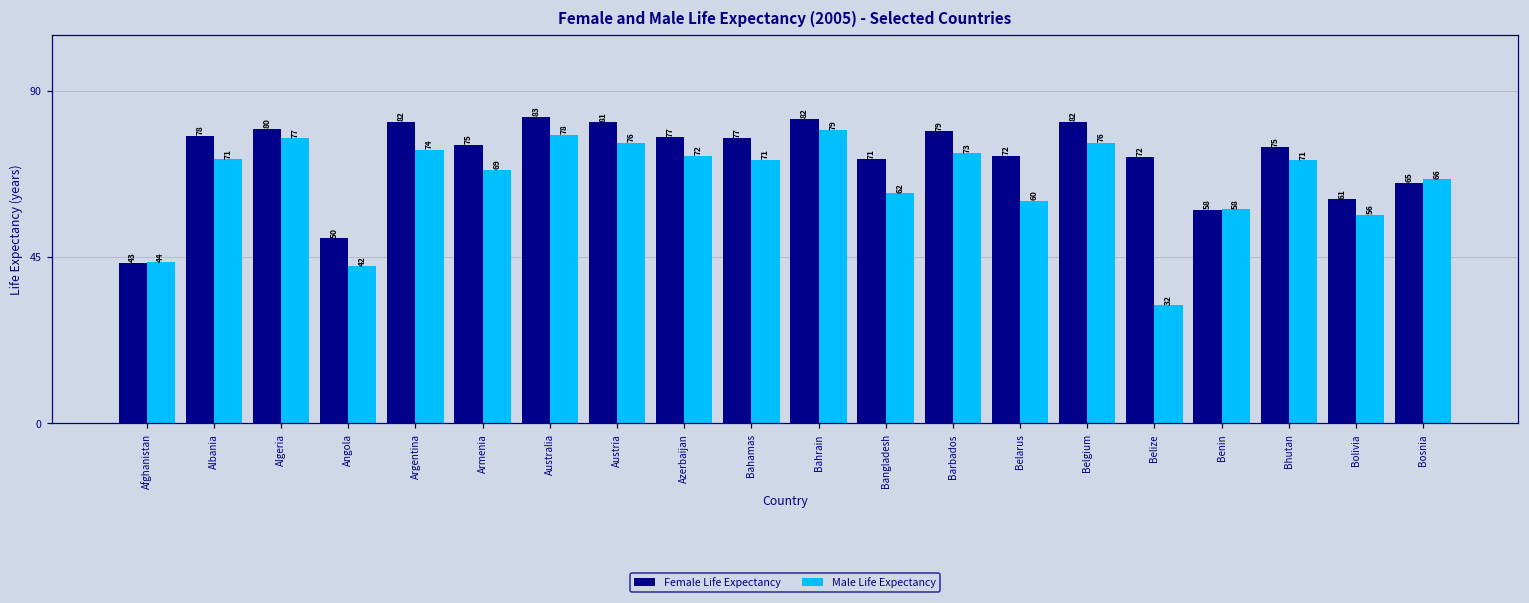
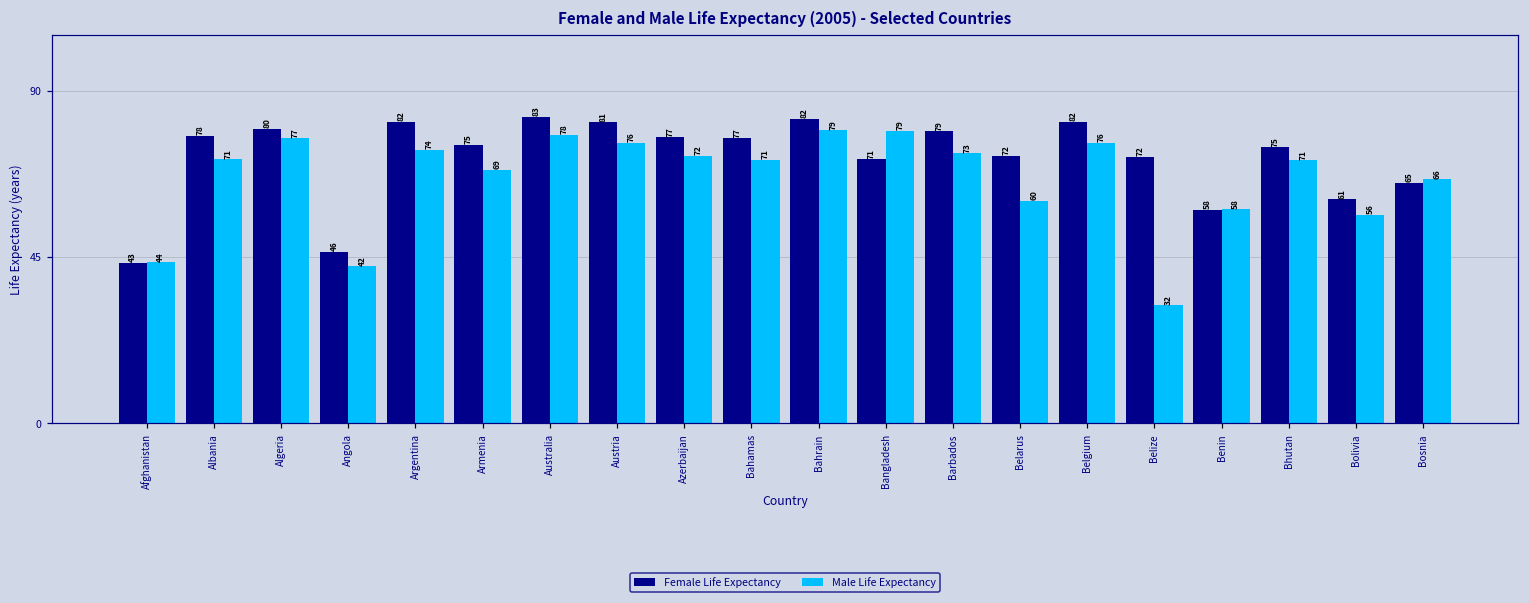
Female Life Expectancy, Angola: 50 -> 46
Male Life Expectancy, Bangladesh: 62 -> 79
